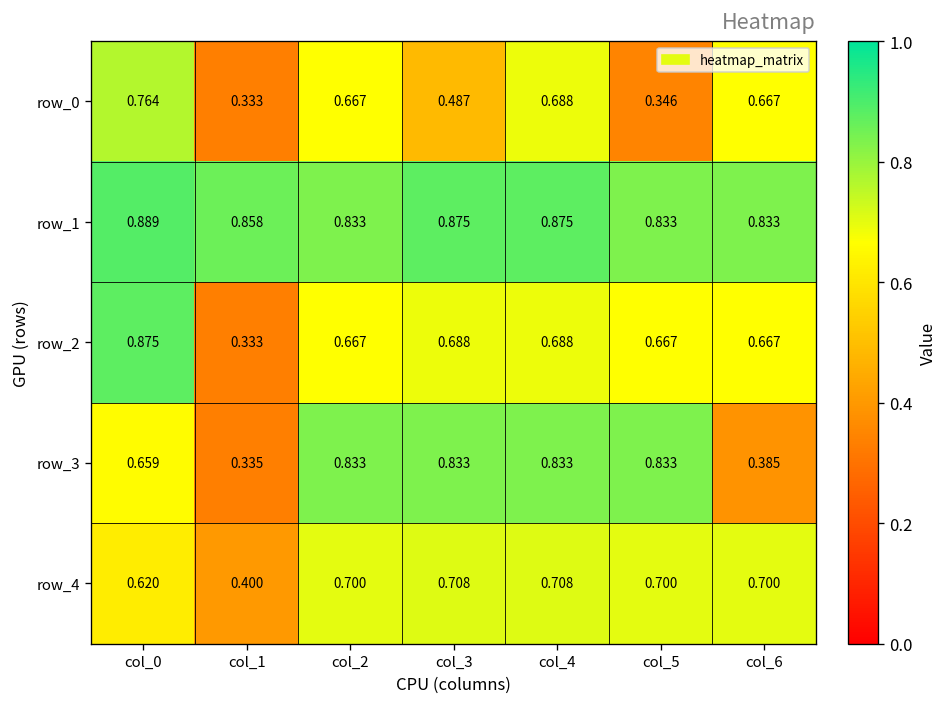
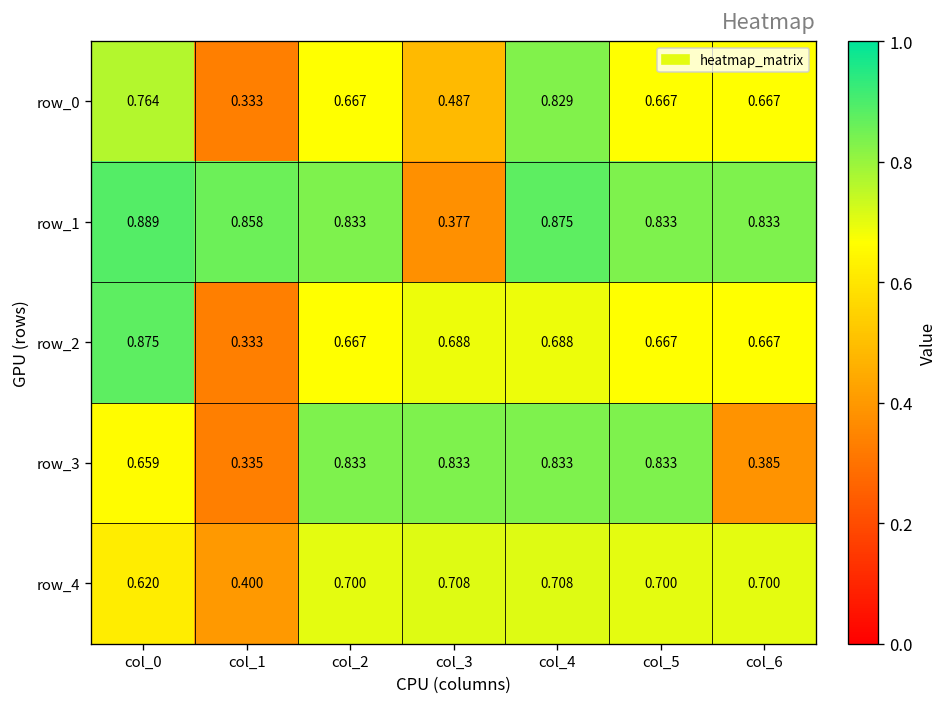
row_0, col_4: 0.688 -> 0.829
row_0, col_5: 0.346 -> 0.667
row_1, col_3: 0.875 -> 0.377
